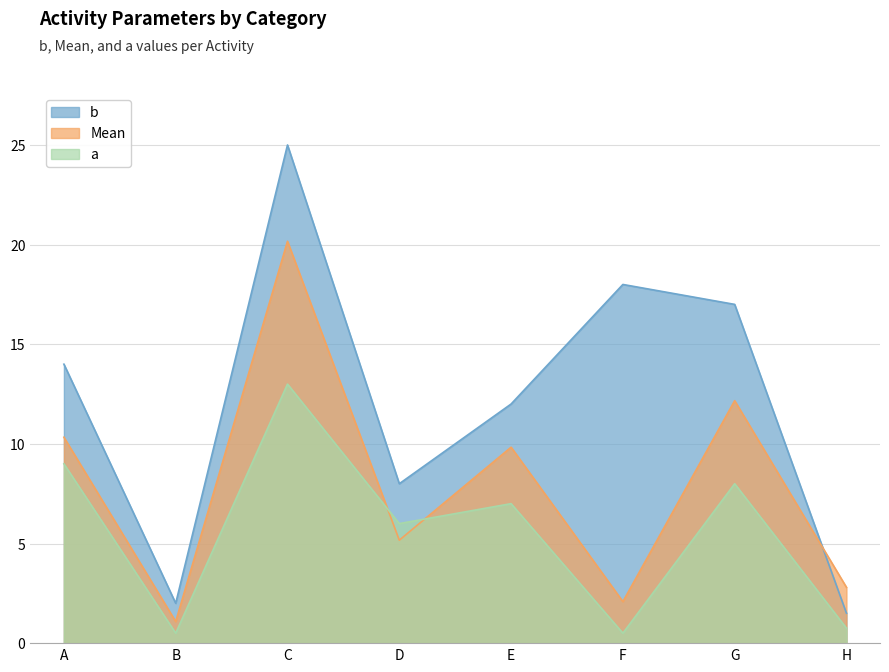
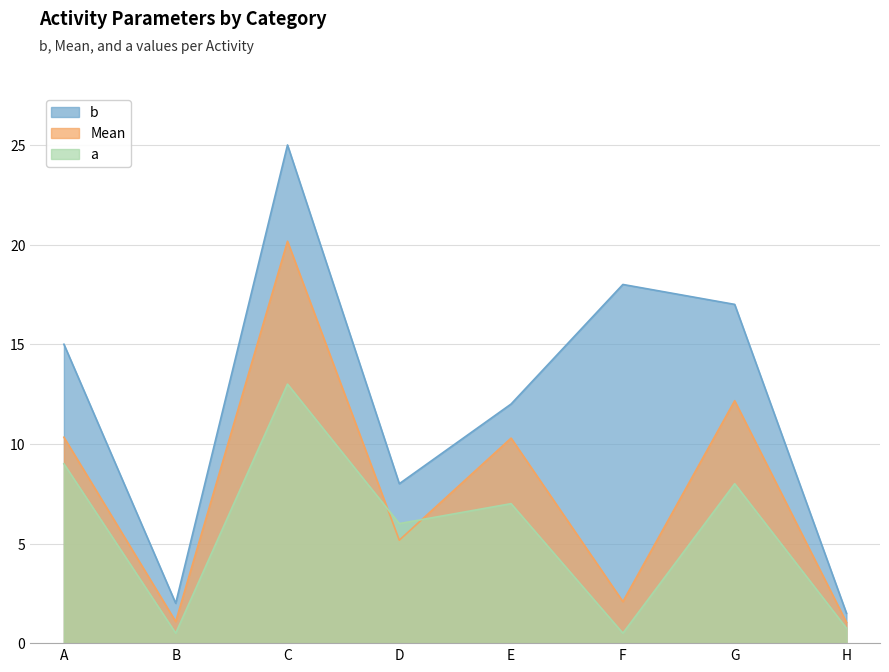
b, A: 14 -> 15
Mean, E: 9.8 -> 10.3
Mean, H: 2.8 -> 1.0
